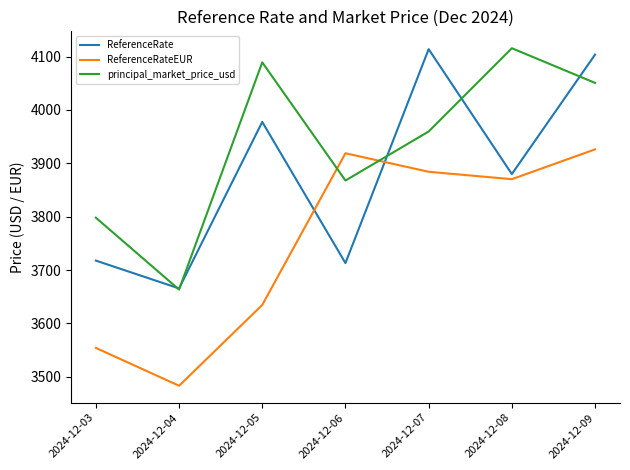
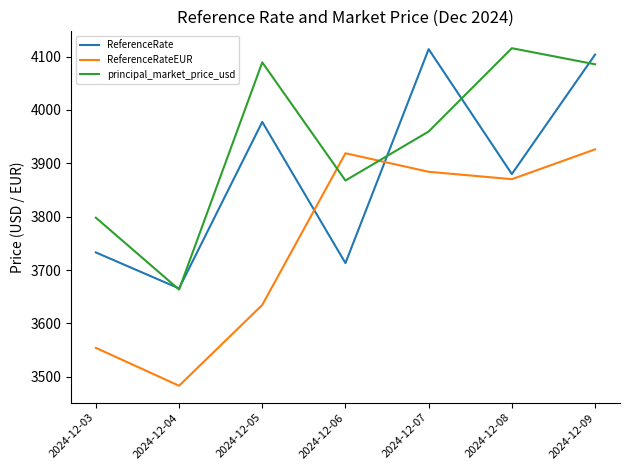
ReferenceRate, 2024-12-03: 3720 -> 3730
principal_market_price_usd, 2024-12-09: 4050 -> 4090
